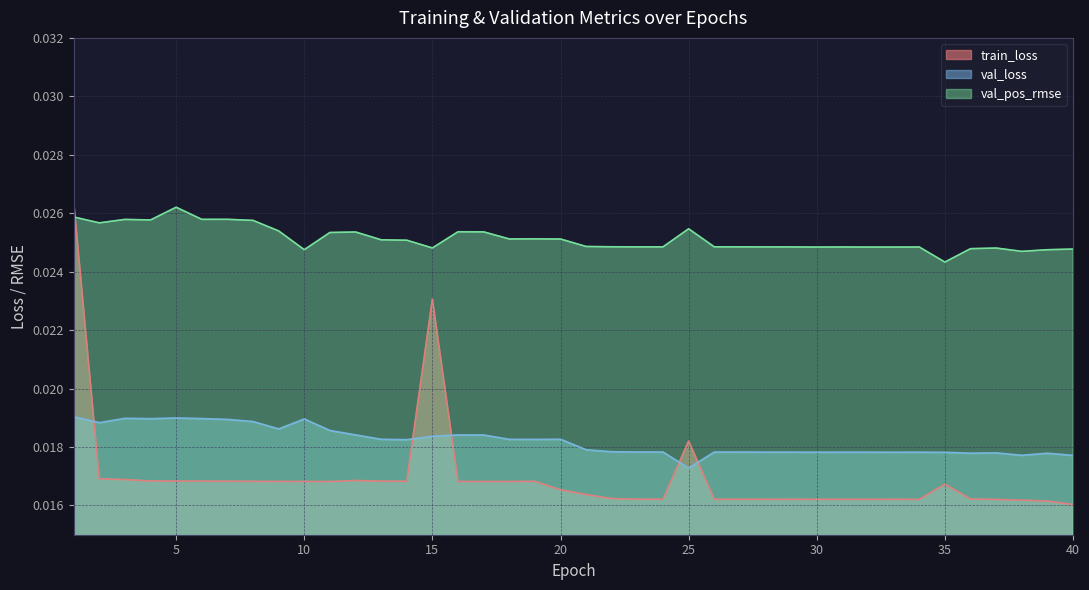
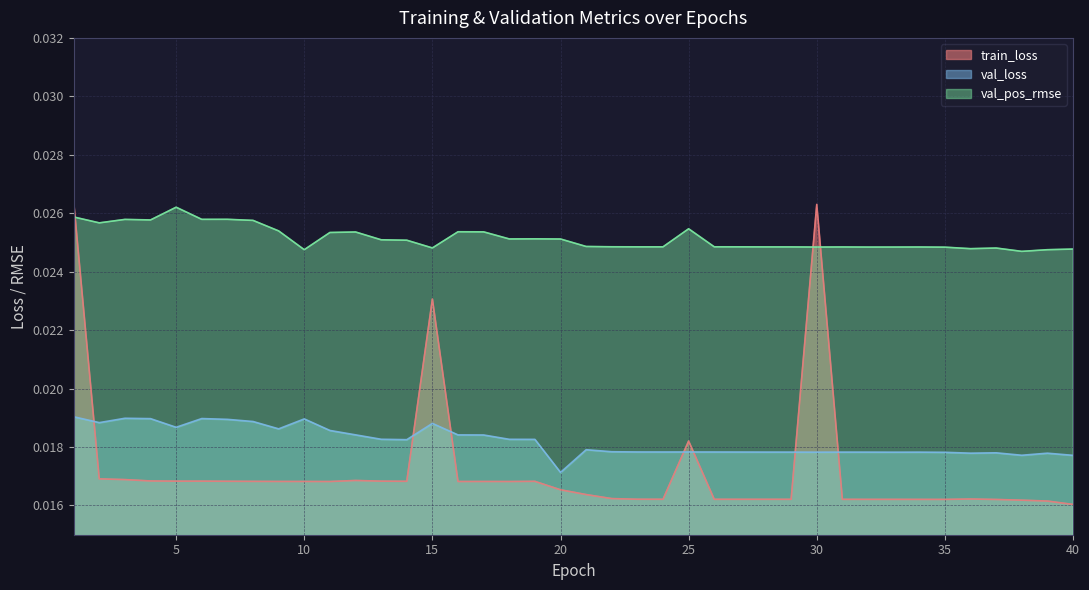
val_loss, 5: 0.0190 -> 0.0187
val_loss, 15: 0.0184 -> 0.0188
val_loss, 20: 0.0183 -> 0.0171
val_loss, 25: 0.0173 -> 0.0178
train_loss, 30: 0.0162 -> 0.0263
train_loss, 35: 0.0167 -> 0.0162
val_pos_rmse, 35: 0.0243 -> 0.0248
